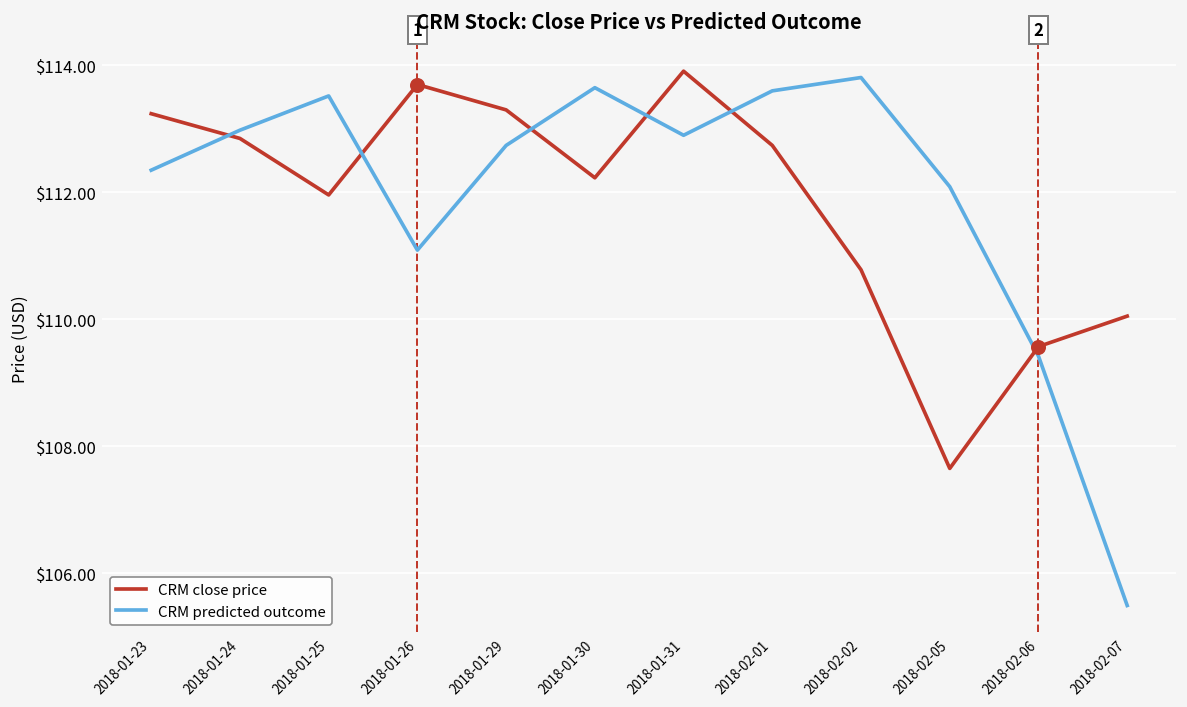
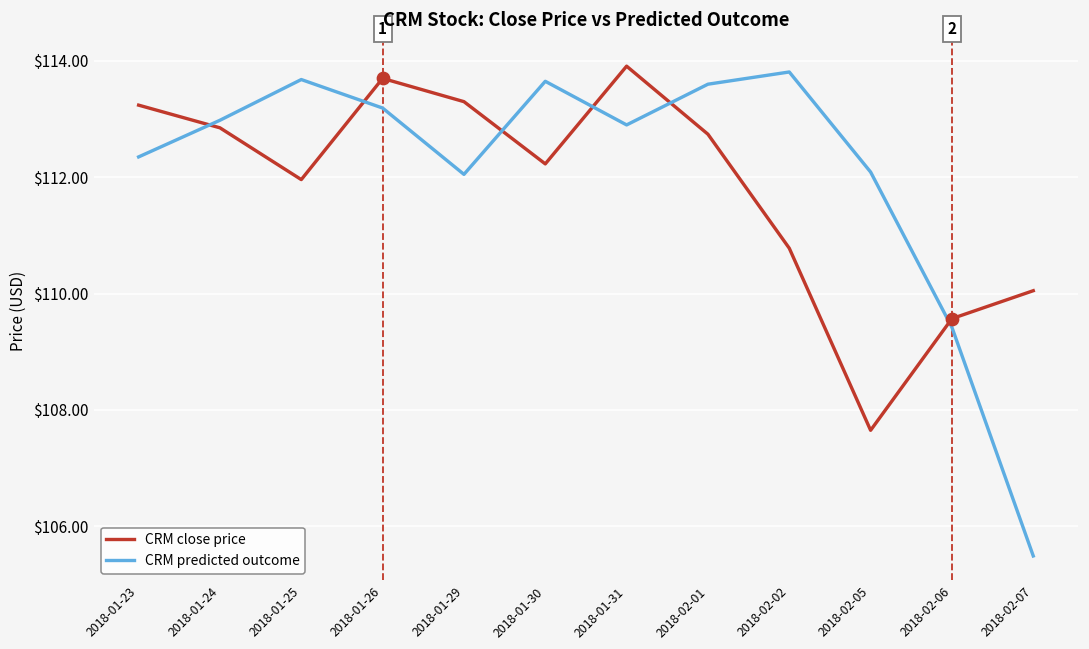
CRM predicted outcome, 2018-01-25: $113.5 -> $113.7
CRM predicted outcome, 2018-01-26: $111.1 -> $113.2
CRM predicted outcome, 2018-01-29: $112.7 -> $112.1
